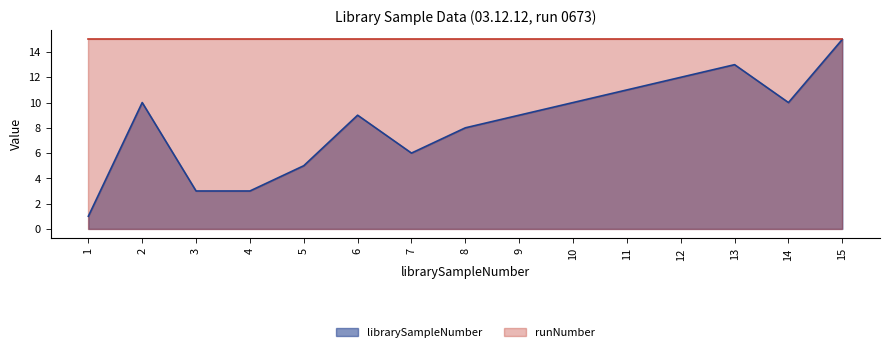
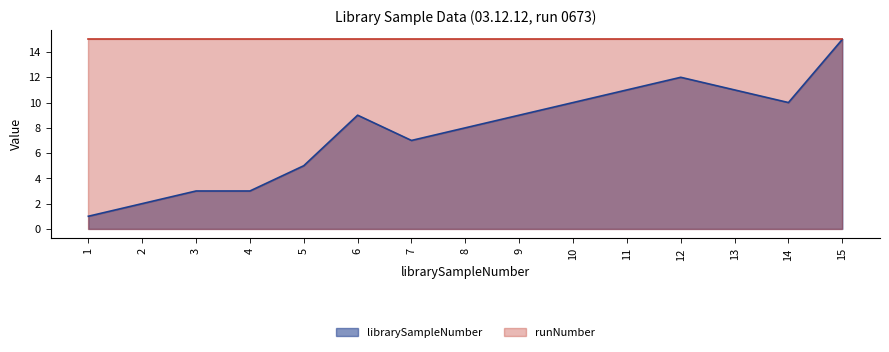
librarySampleNumber, 2: 10 -> 2
librarySampleNumber, 7: 6 -> 7
librarySampleNumber, 13: 13 -> 11
